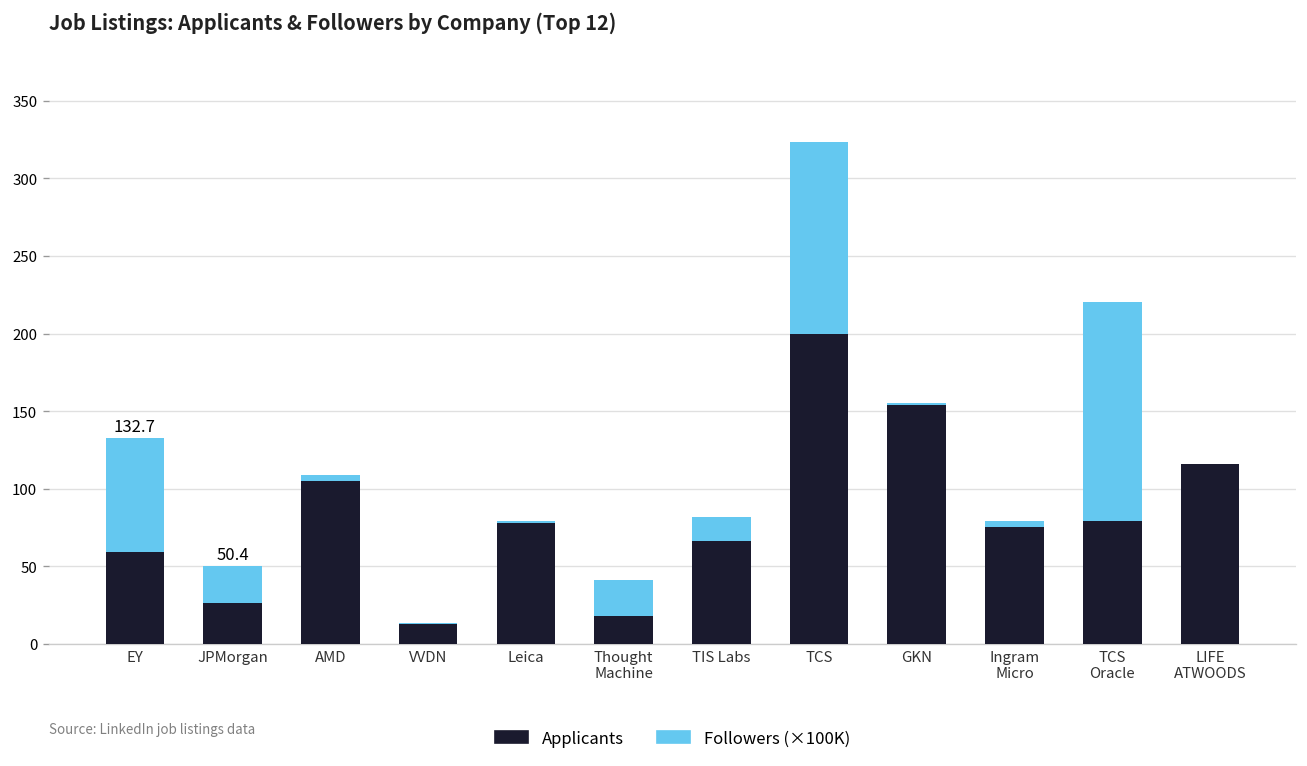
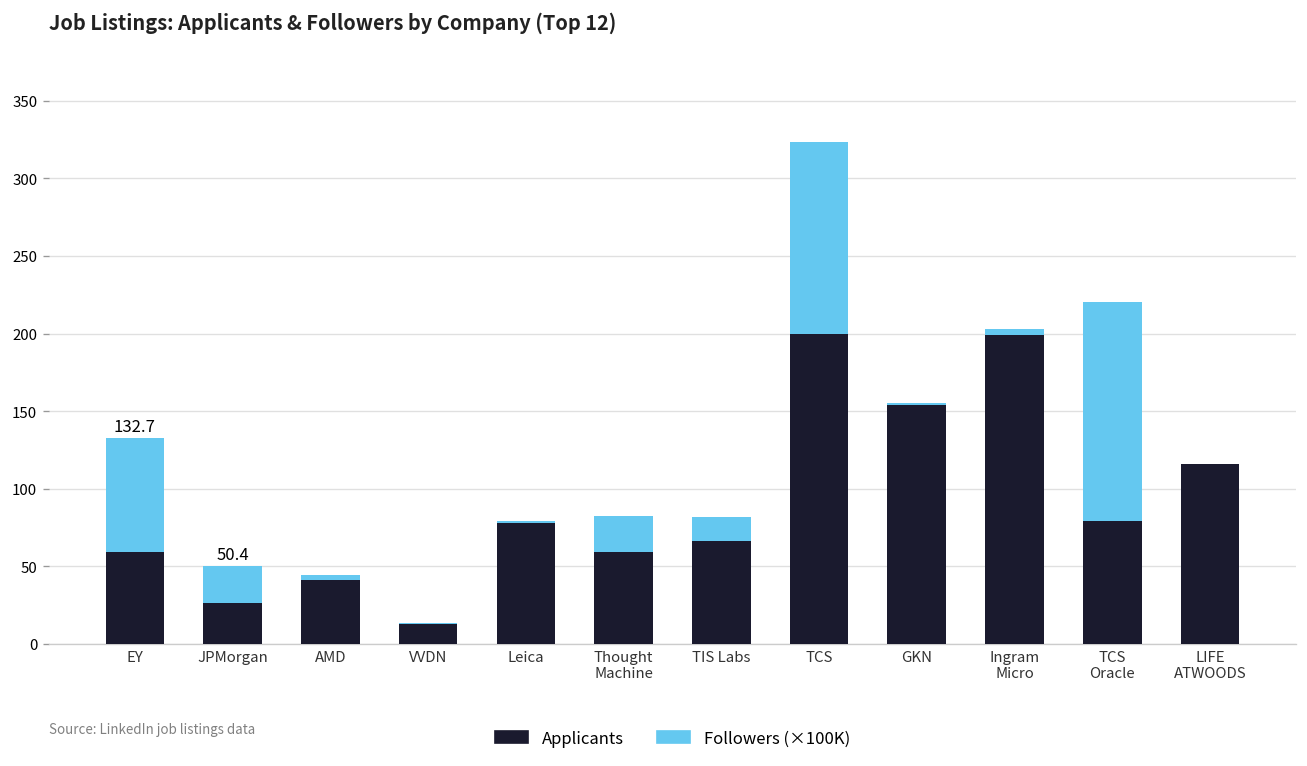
Applicants, AMD: 105 -> 41
Applicants, Thought Machine: 18 -> 59
Applicants, Ingram Micro: 75 -> 199
